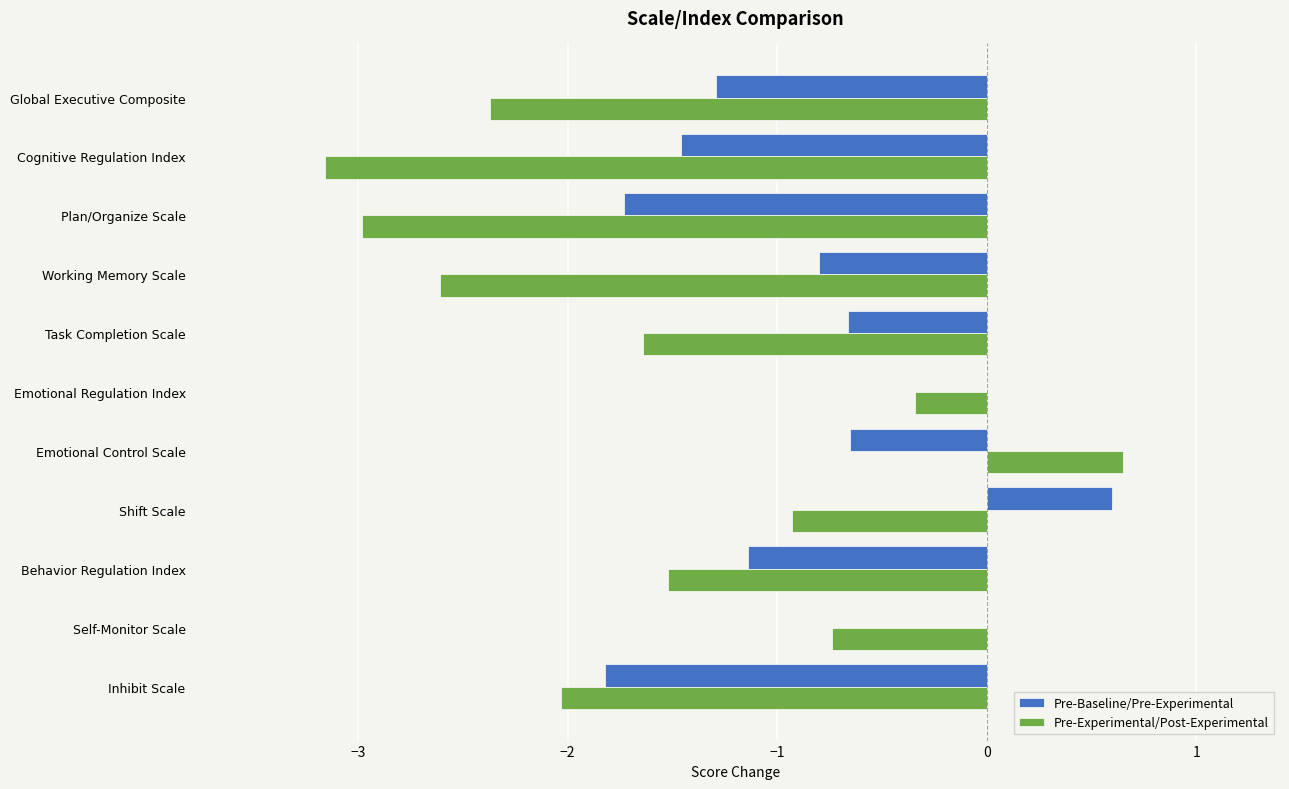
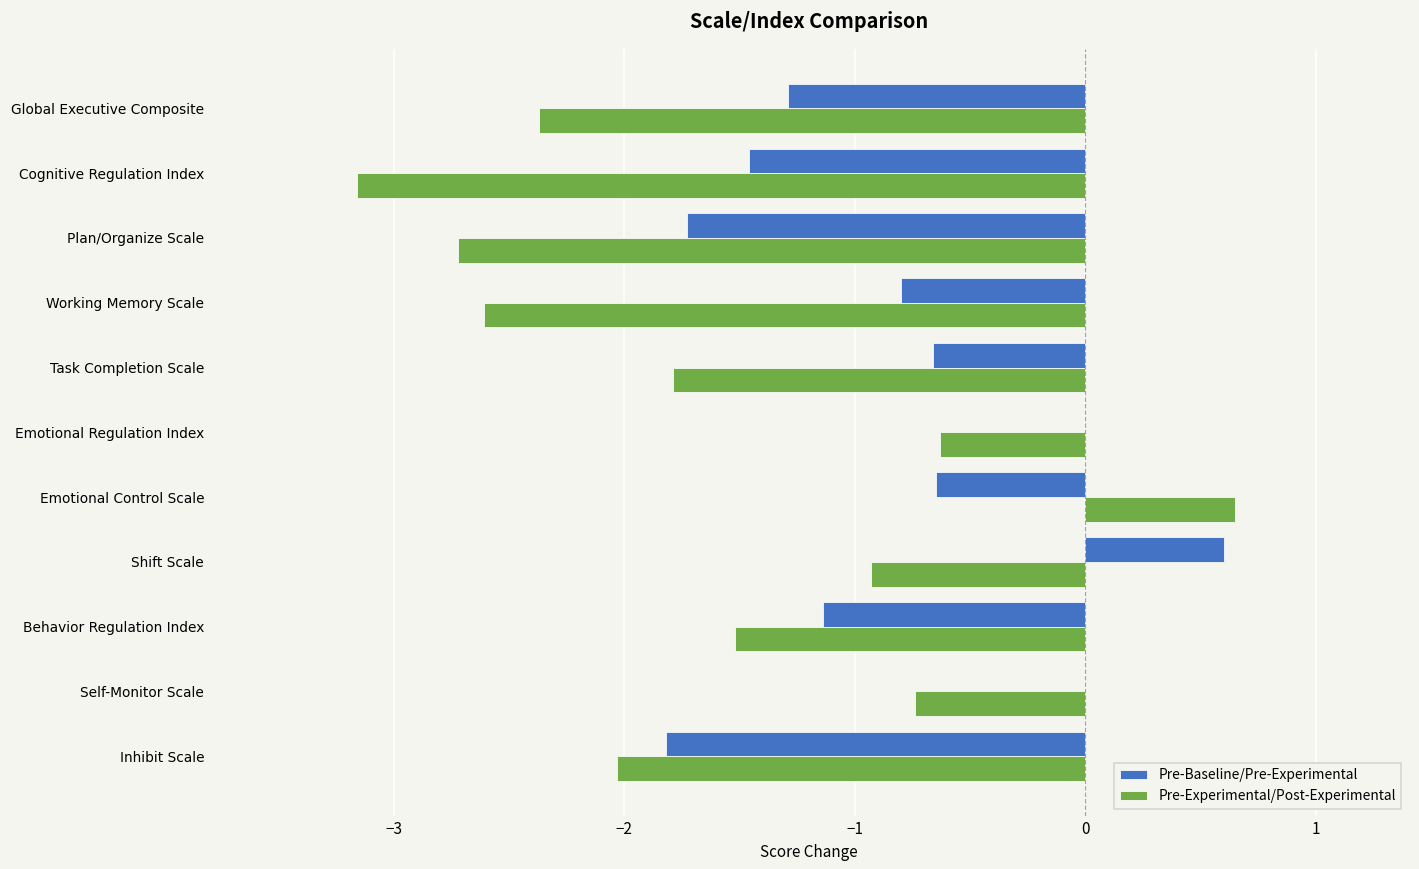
Pre-Experimental/Post-Experimental, Plan/Organize Scale: -2.98 -> -2.72
Pre-Experimental/Post-Experimental, Task Completion Scale: -1.64 -> -1.79
Pre-Experimental/Post-Experimental, Emotional Regulation Index: -0.34 -> -0.63
